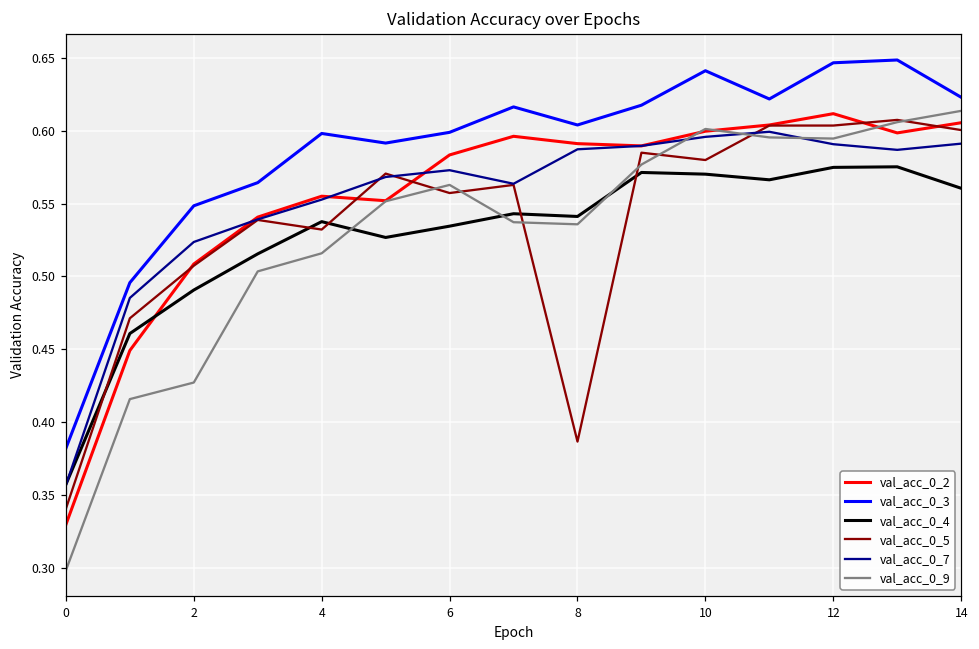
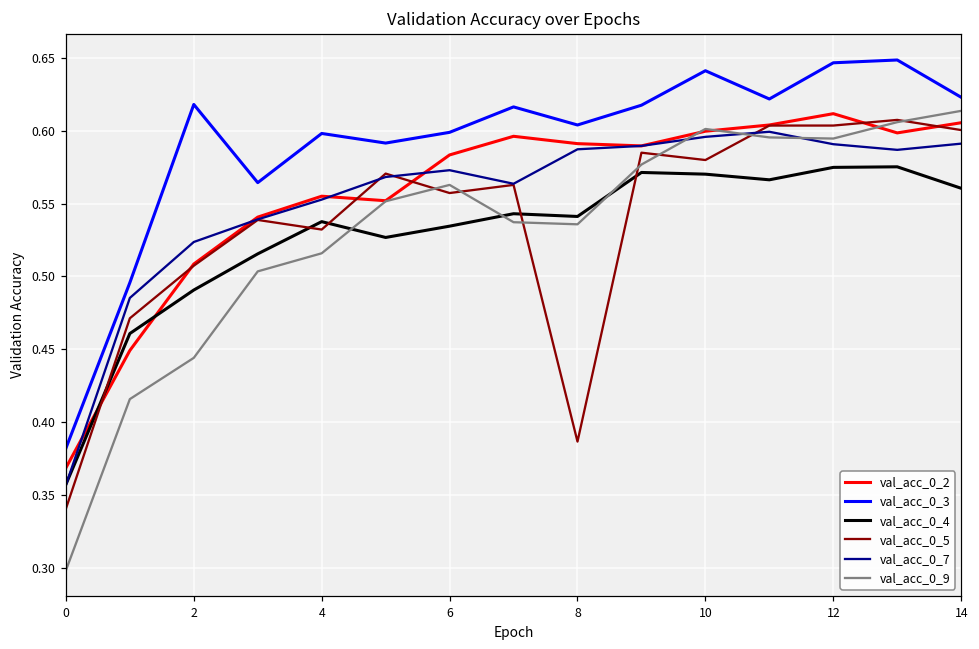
val_acc_0_2, 0: 0.330 -> 0.369
val_acc_0_3, 2: 0.548 -> 0.618
val_acc_0_9, 2: 0.427 -> 0.444
